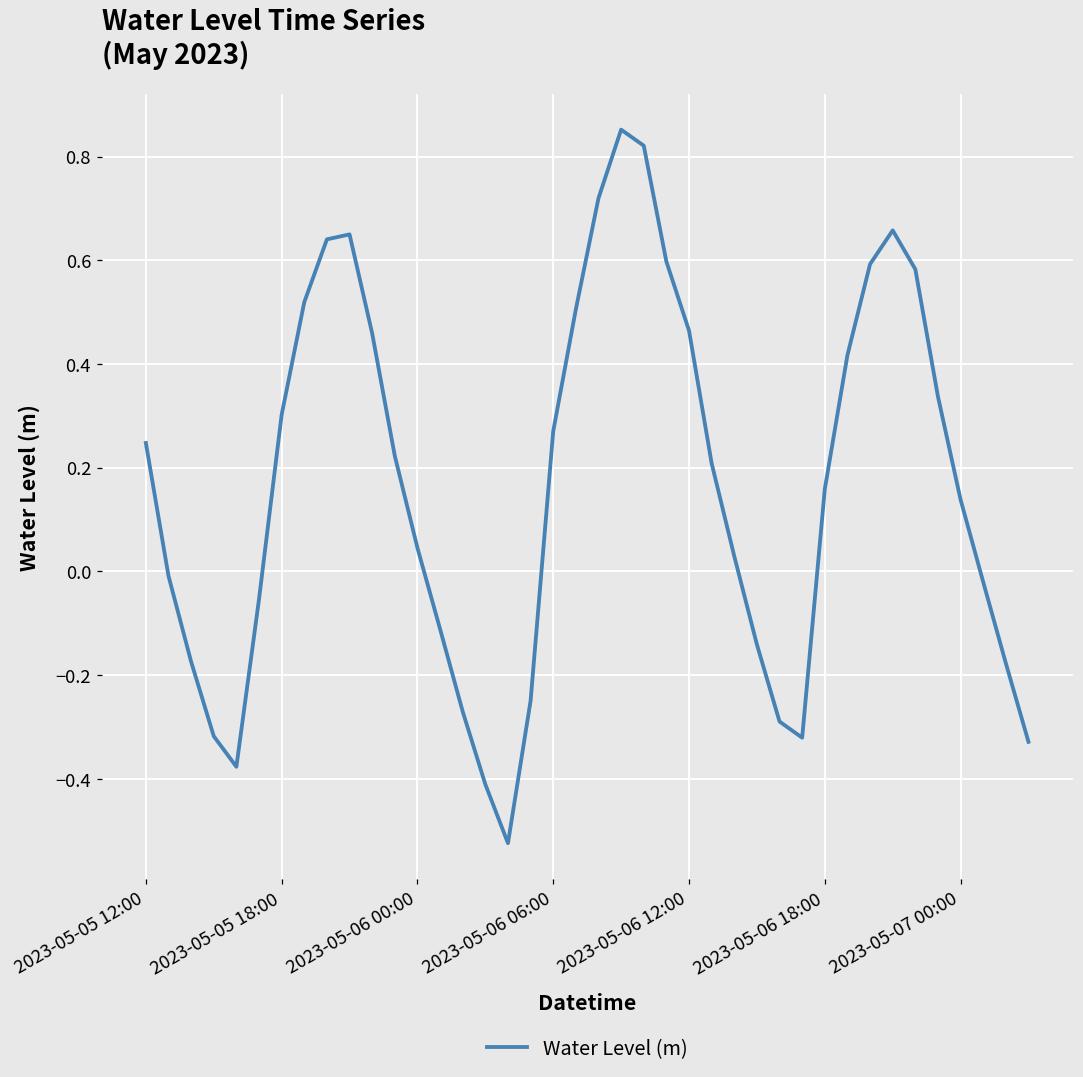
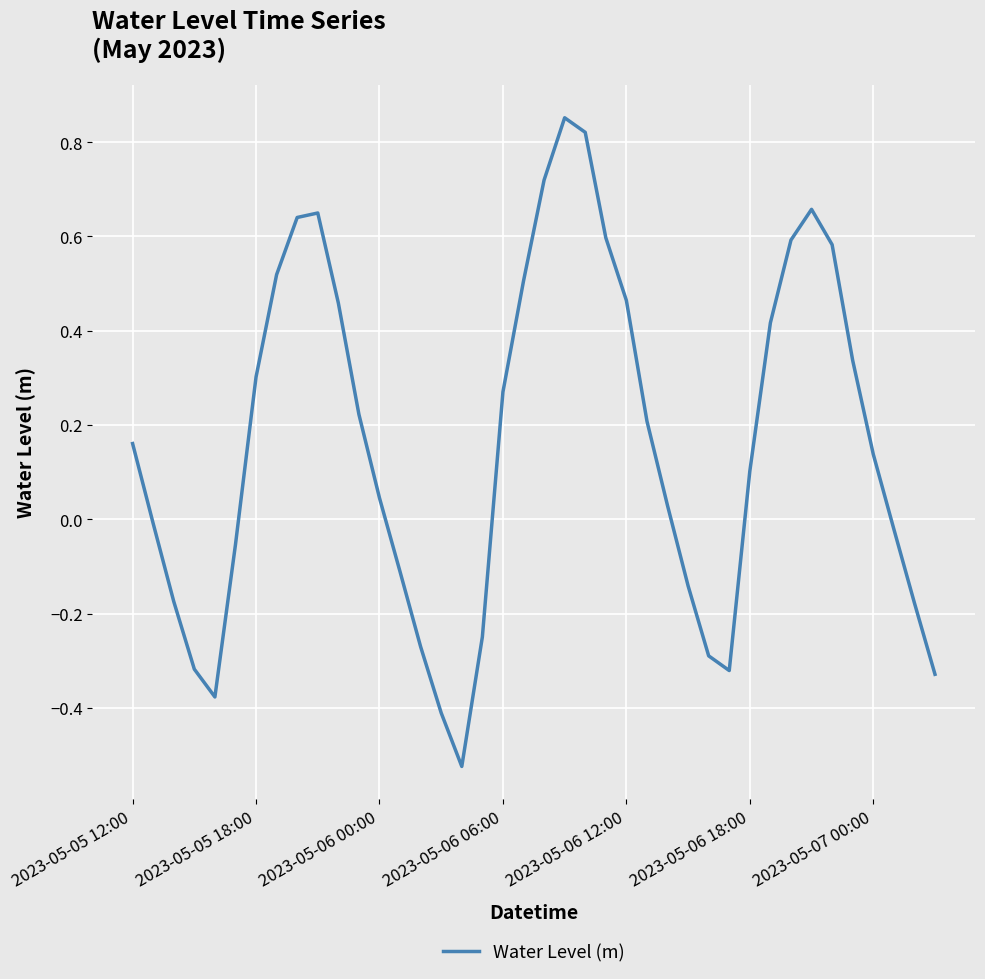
2023-05-05 12:00: 0.25 -> 0.16
2023-05-06 18:00: 0.16 -> 0.10
